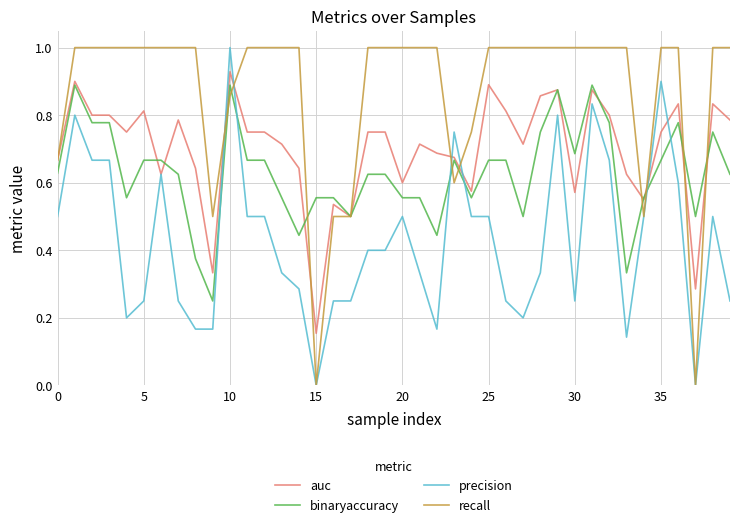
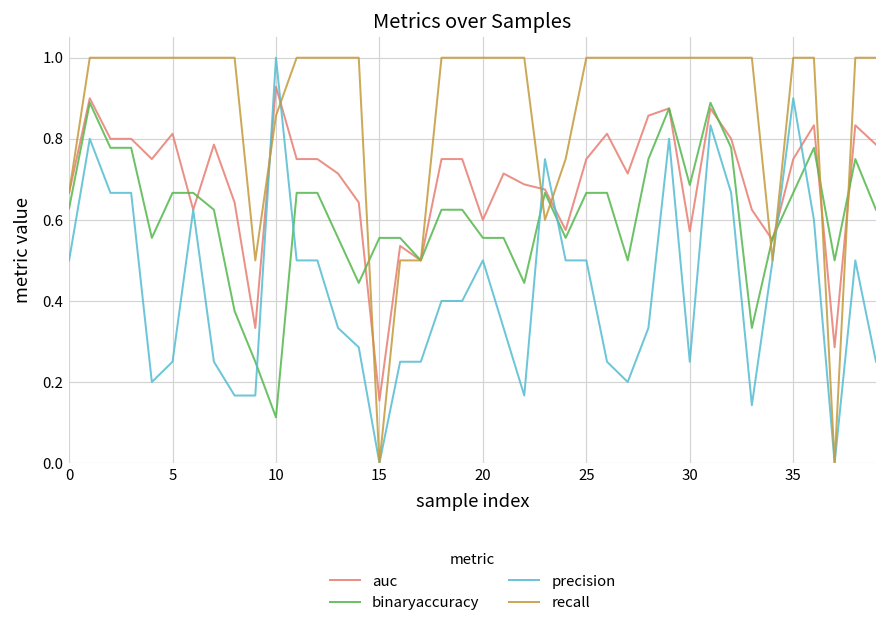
binaryaccuracy, 10: 0.89 -> 0.11
auc, 25: 0.89 -> 0.75
